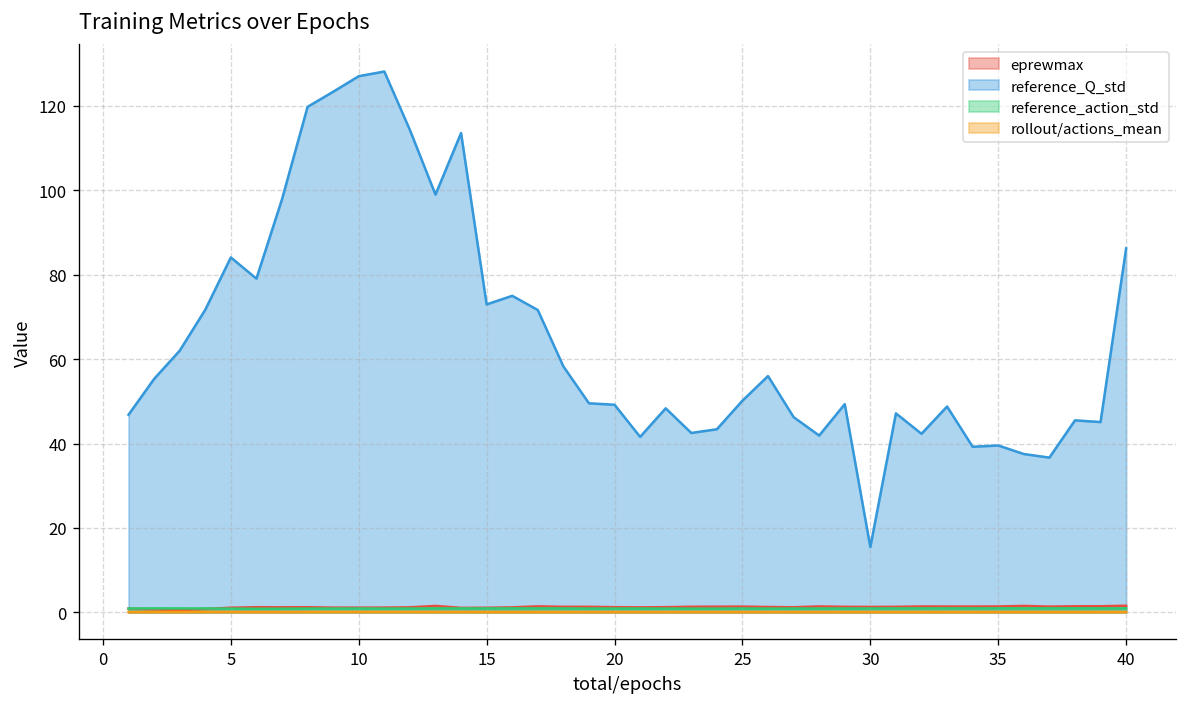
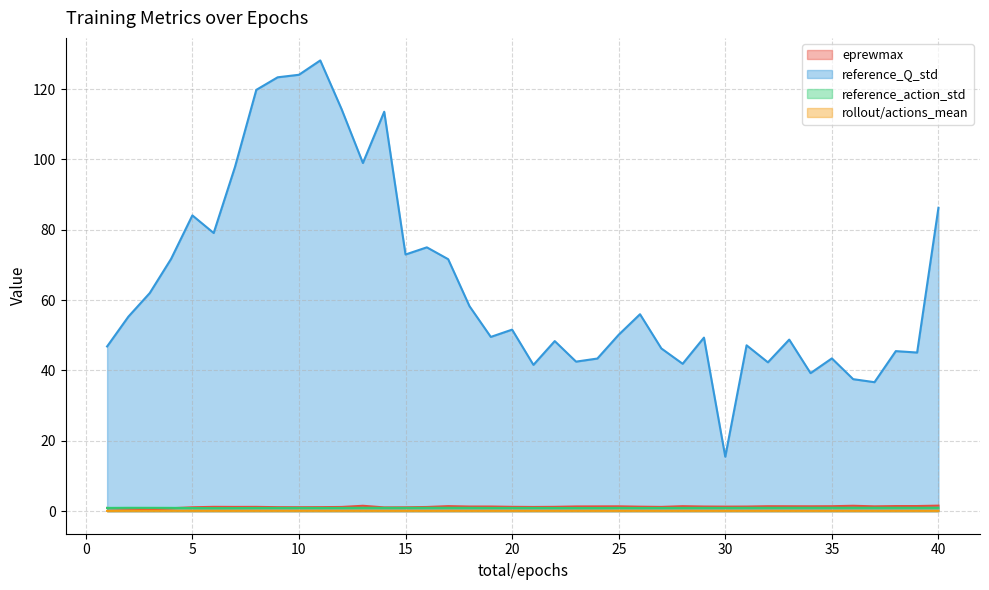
reference_Q_std, 10: 127 -> 124
reference_Q_std, 20: 49 -> 52
reference_Q_std, 35: 40 -> 43
